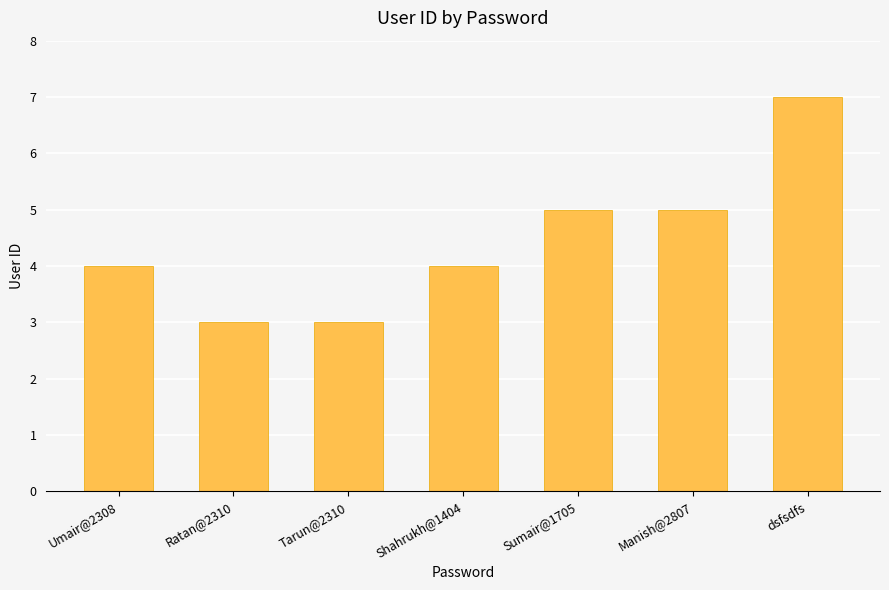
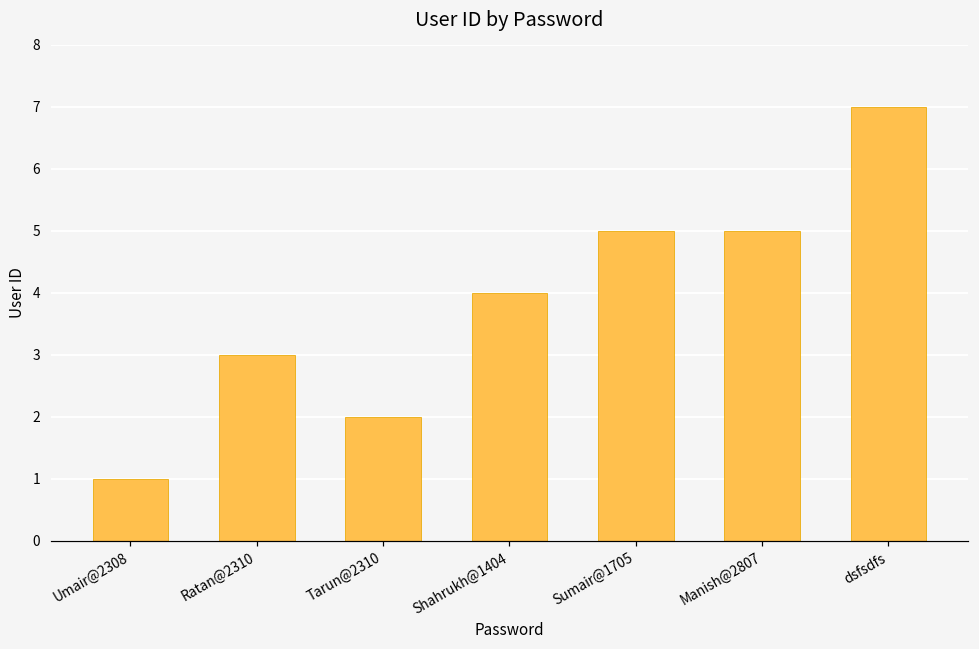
Umair@2308: 4 -> 1
Tarun@2310: 3 -> 2
